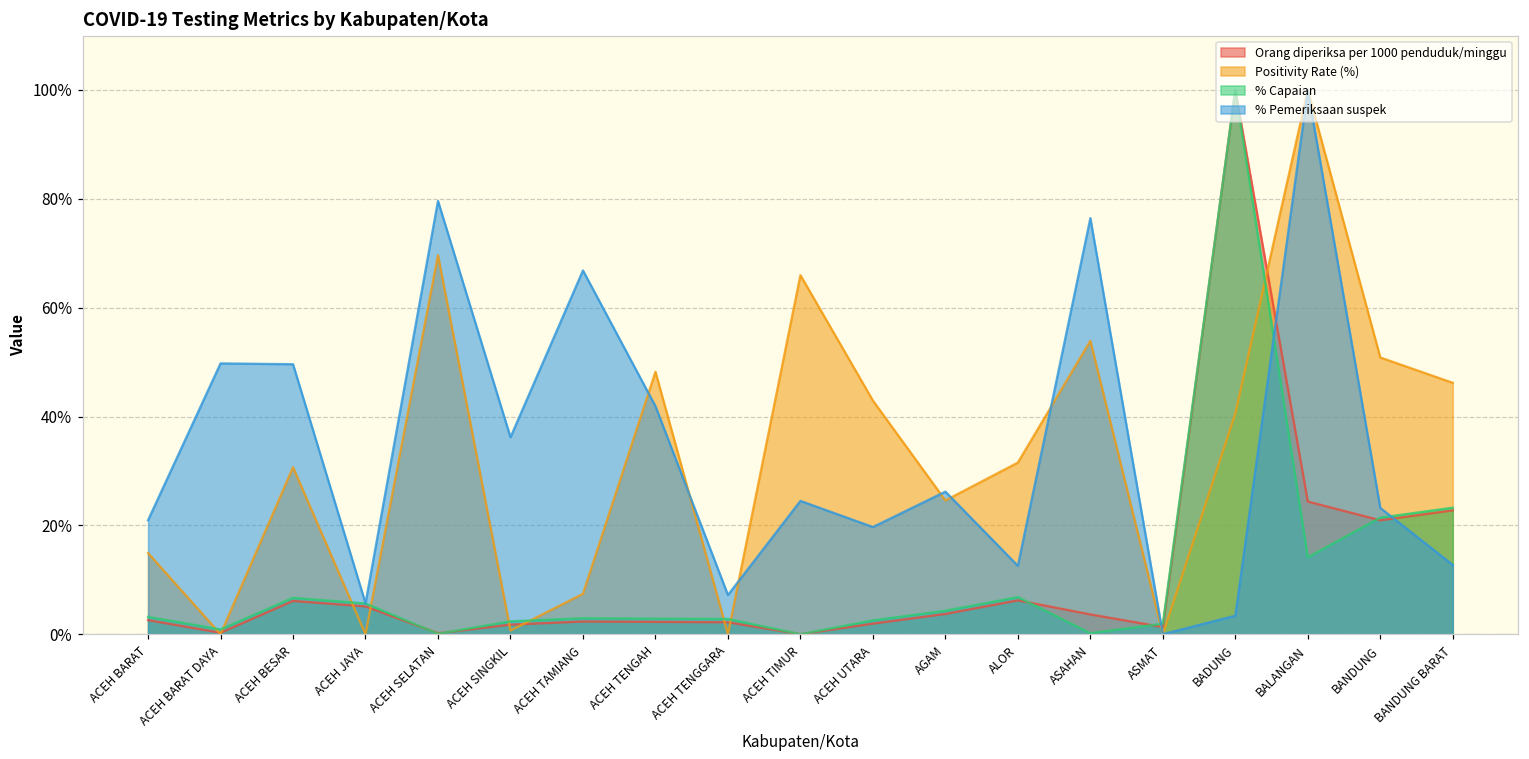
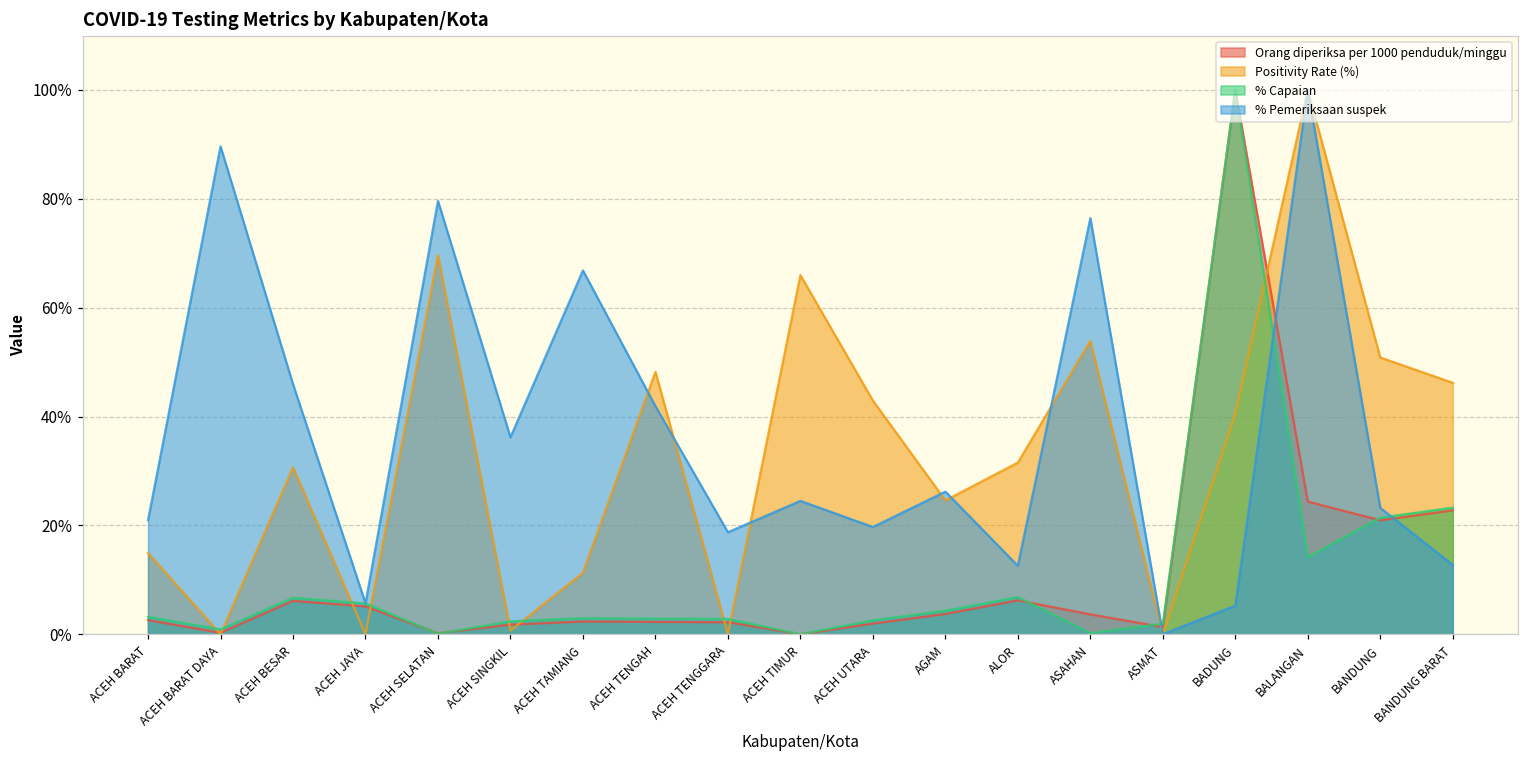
% Pemeriksaan suspek, ACEH BARAT DAYA: 50% -> 90%
% Pemeriksaan suspek, ACEH BESAR: 50% -> 46%
Positivity Rate (%), ACEH TAMIANG: 7% -> 11%
% Pemeriksaan suspek, ACEH TENGGARA: 7% -> 19%
% Pemeriksaan suspek, BADUNG: 3% -> 5%
